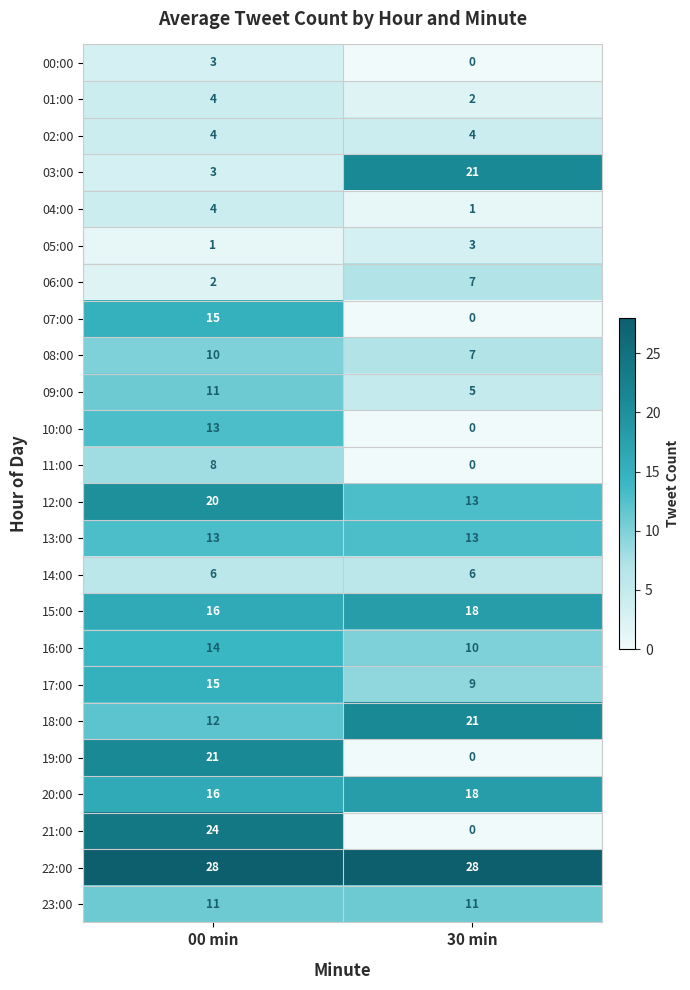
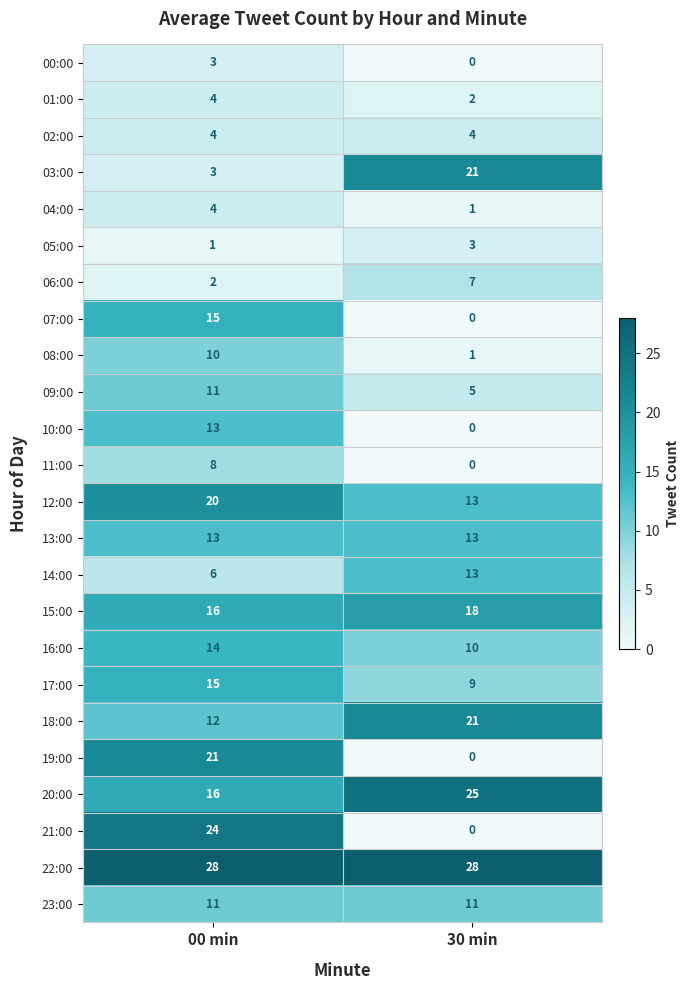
08:00, 30 min: 7 -> 1
14:00, 30 min: 6 -> 13
20:00, 30 min: 18 -> 25
